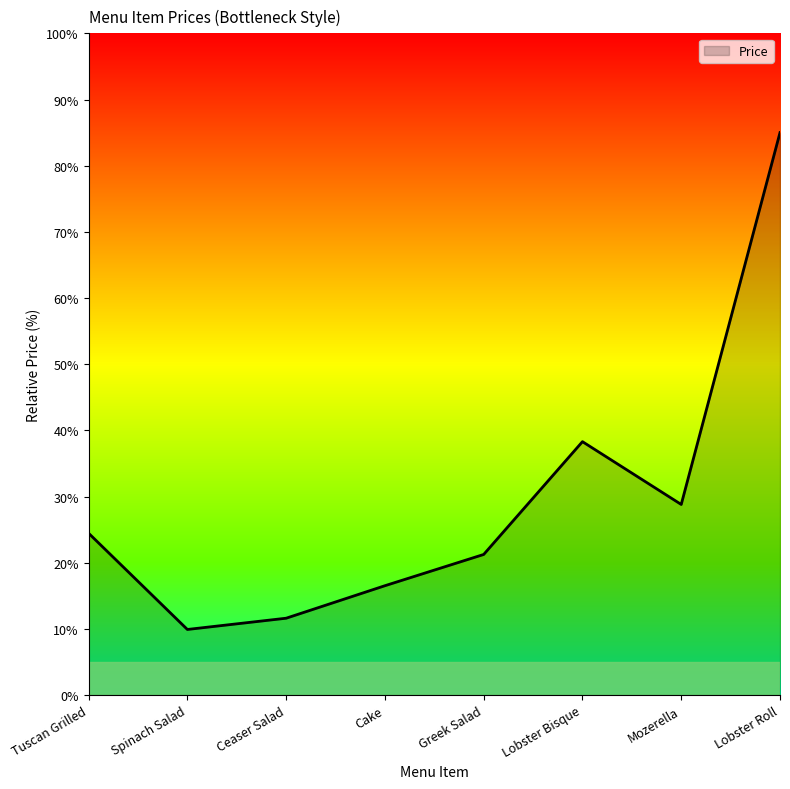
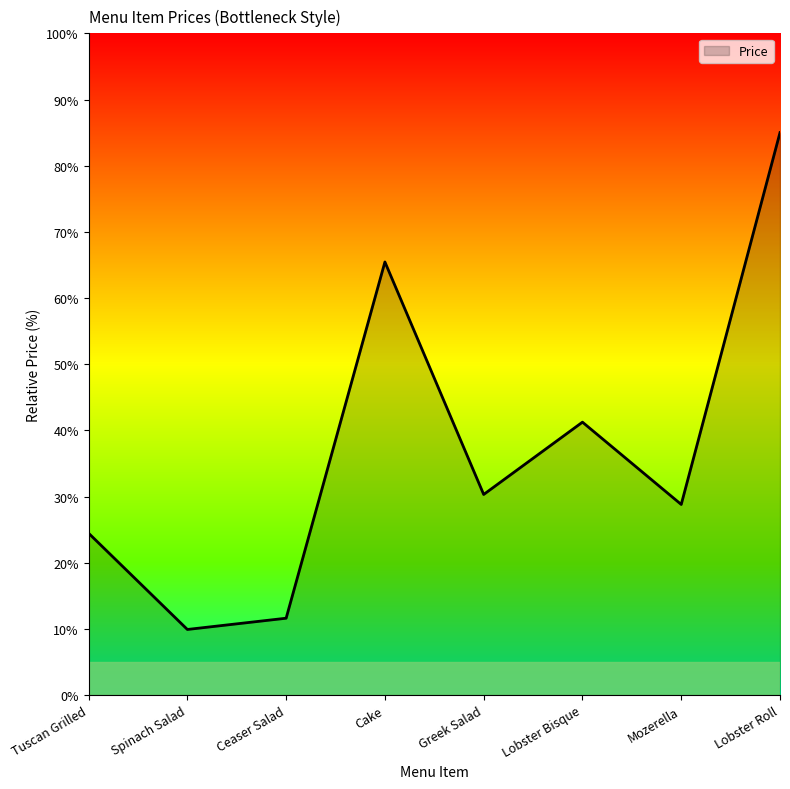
Cake: 17% -> 65%
Greek Salad: 21% -> 30%
Lobster Bisque: 38% -> 41%
